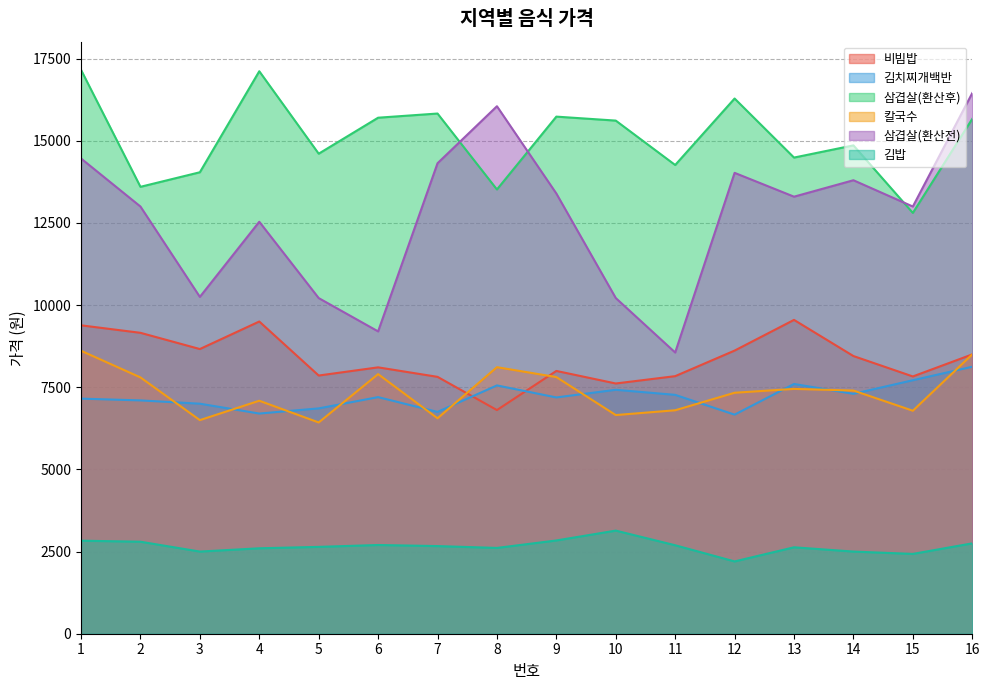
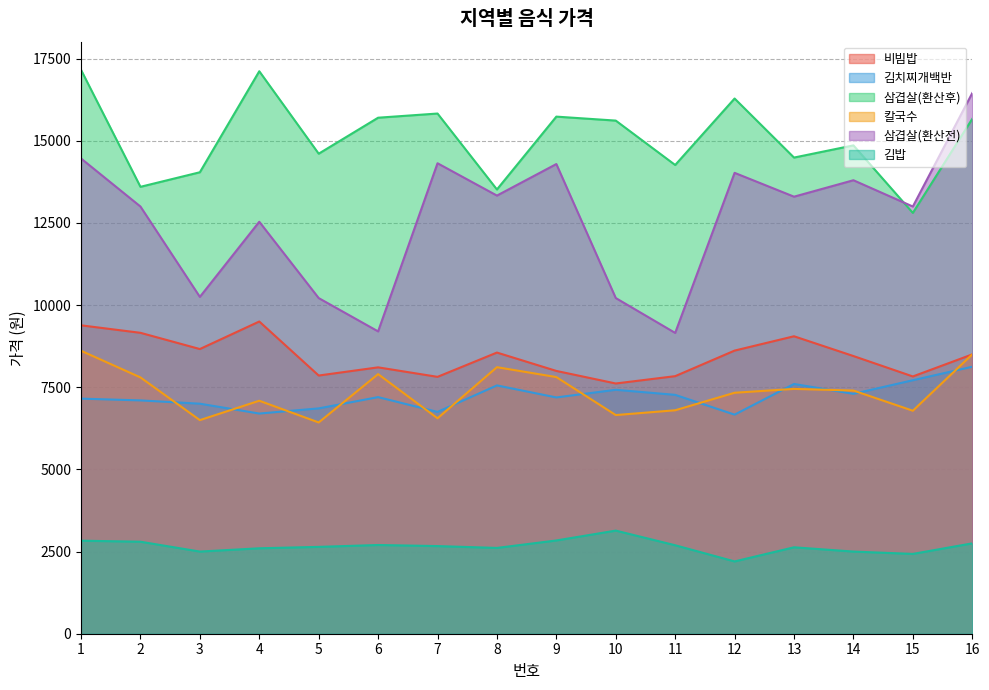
비빔밥, 8: 6800 -> 8600
삼겹살(환산전), 8: 16100 -> 13300
삼겹살(환산전), 9: 13400 -> 14300
삼겹살(환산전), 11: 8600 -> 9200
비빔밥, 13: 9600 -> 9100
